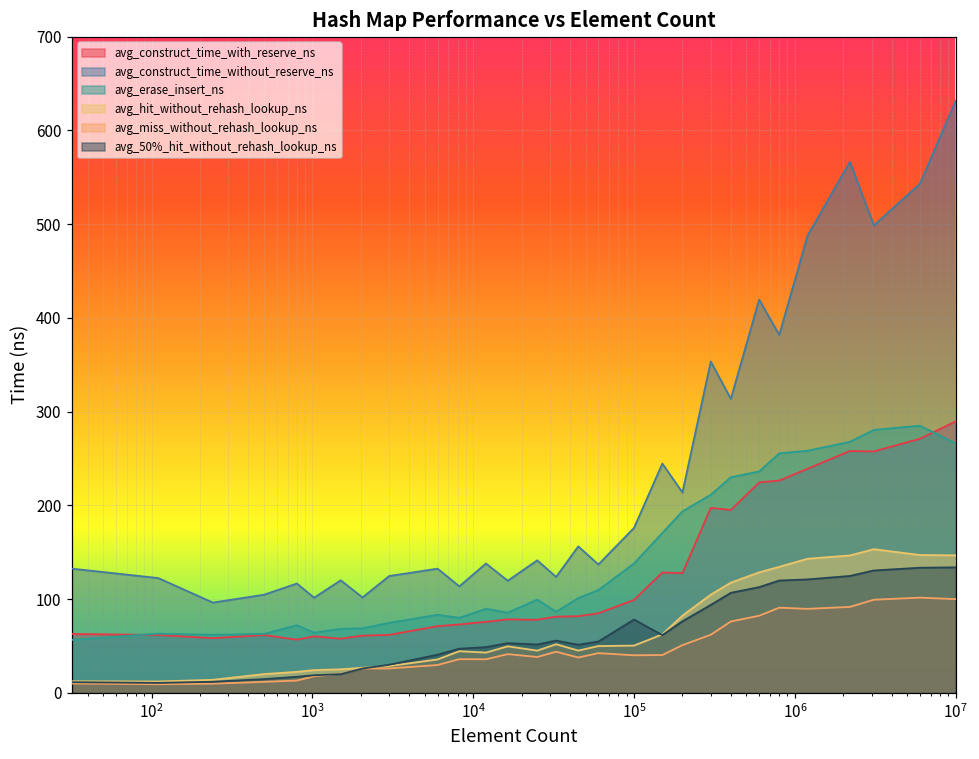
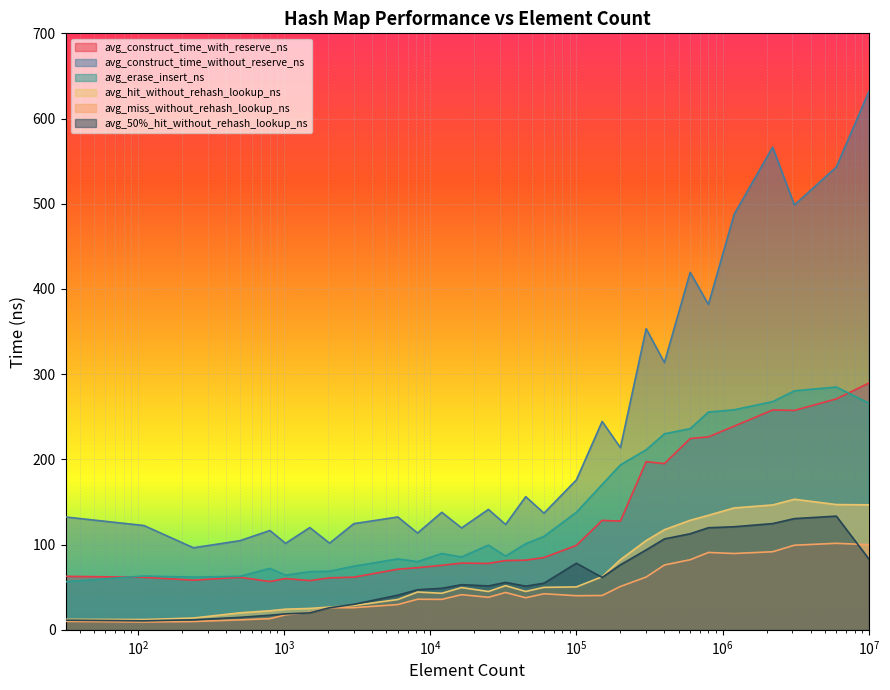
avg_50%_hit_without_rehash_lookup_ns, 10^7: 130 -> 80
